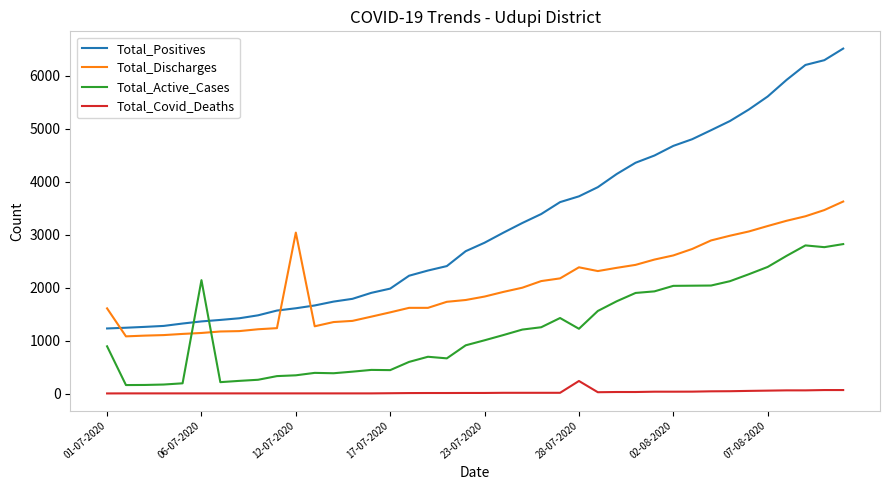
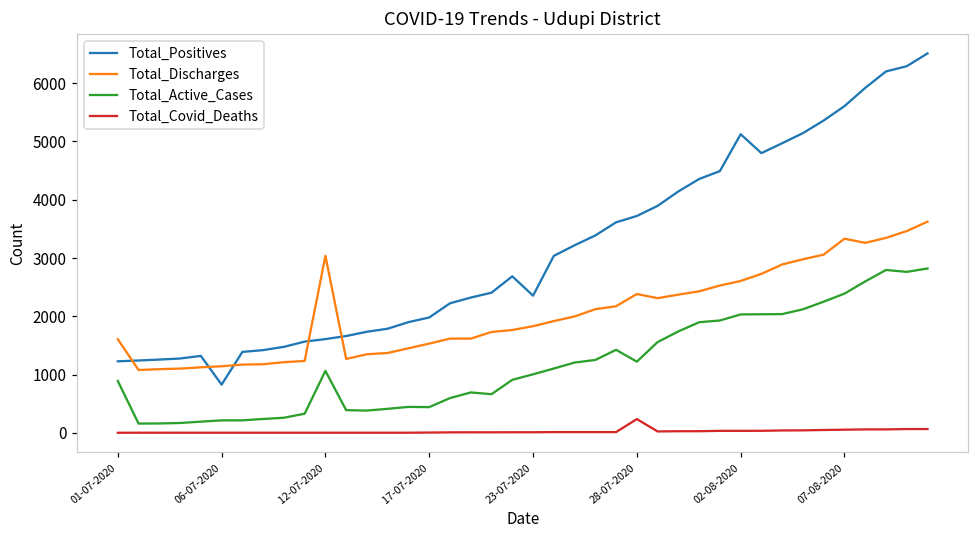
Total_Positives, 06-07-2020: 1400 -> 800
Total_Active_Cases, 06-07-2020: 2100 -> 200
Total_Active_Cases, 12-07-2020: 300 -> 1100
Total_Positives, 23-07-2020: 2800 -> 2400
Total_Positives, 02-08-2020: 4700 -> 5100
Total_Discharges, 07-08-2020: 3200 -> 3300
